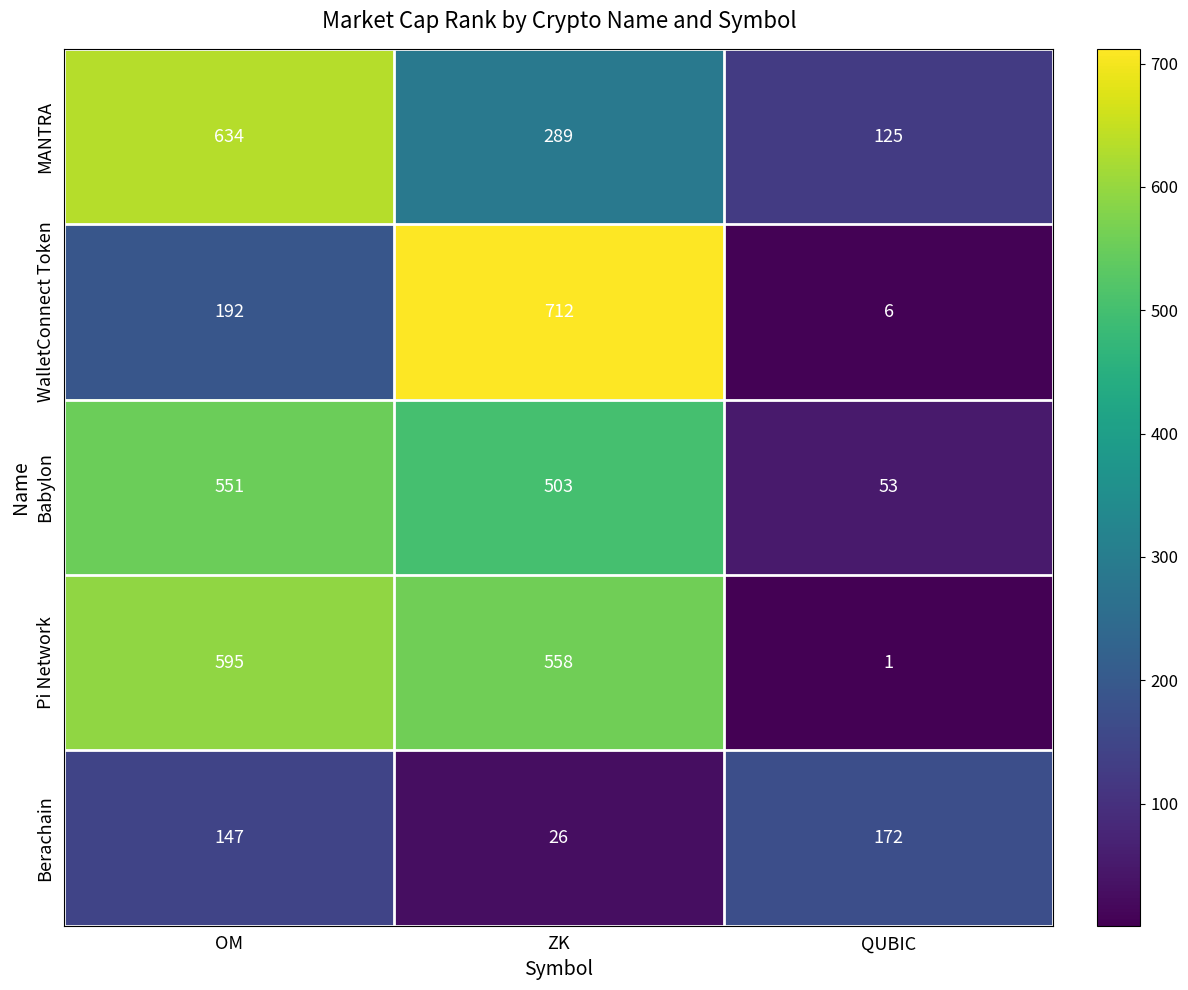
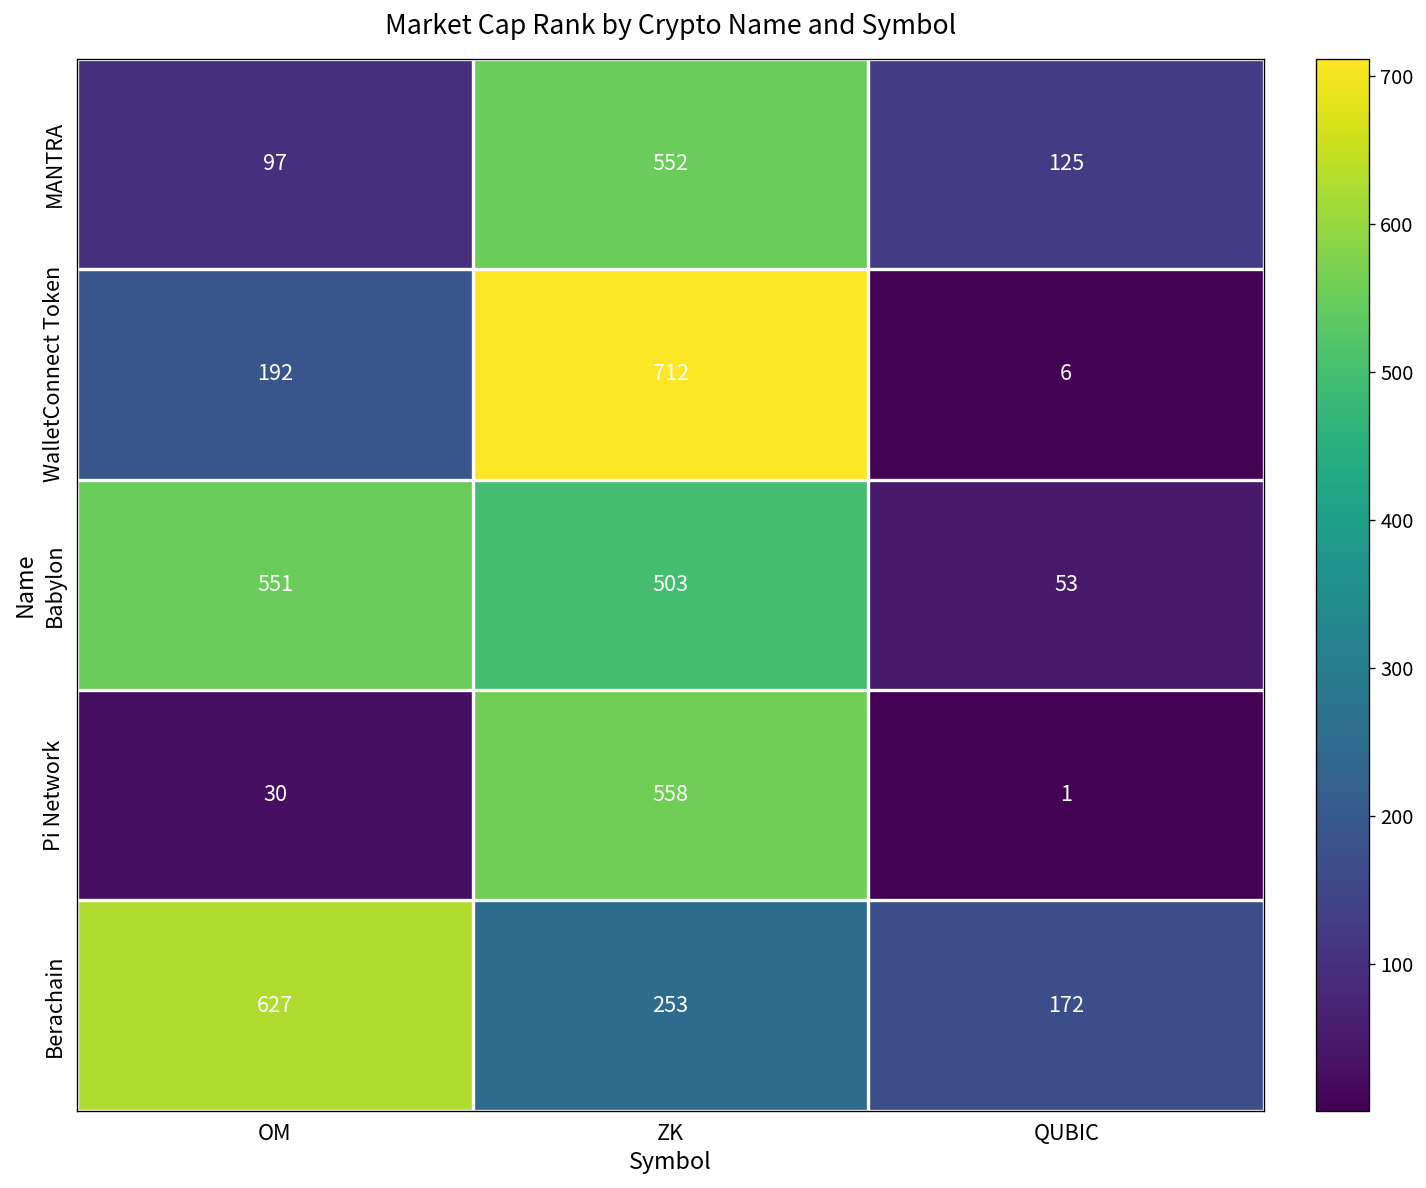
MANTRA, OM: 634 -> 97
MANTRA, ZK: 289 -> 552
Pi Network, OM: 595 -> 30
Berachain, OM: 147 -> 627
Berachain, ZK: 26 -> 253
